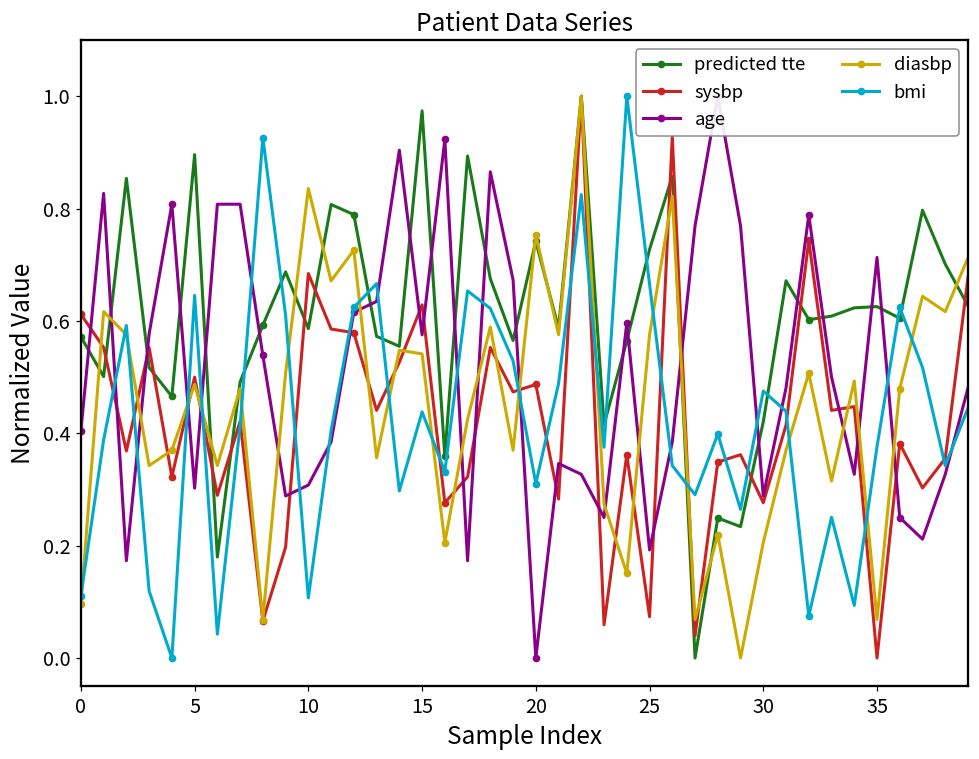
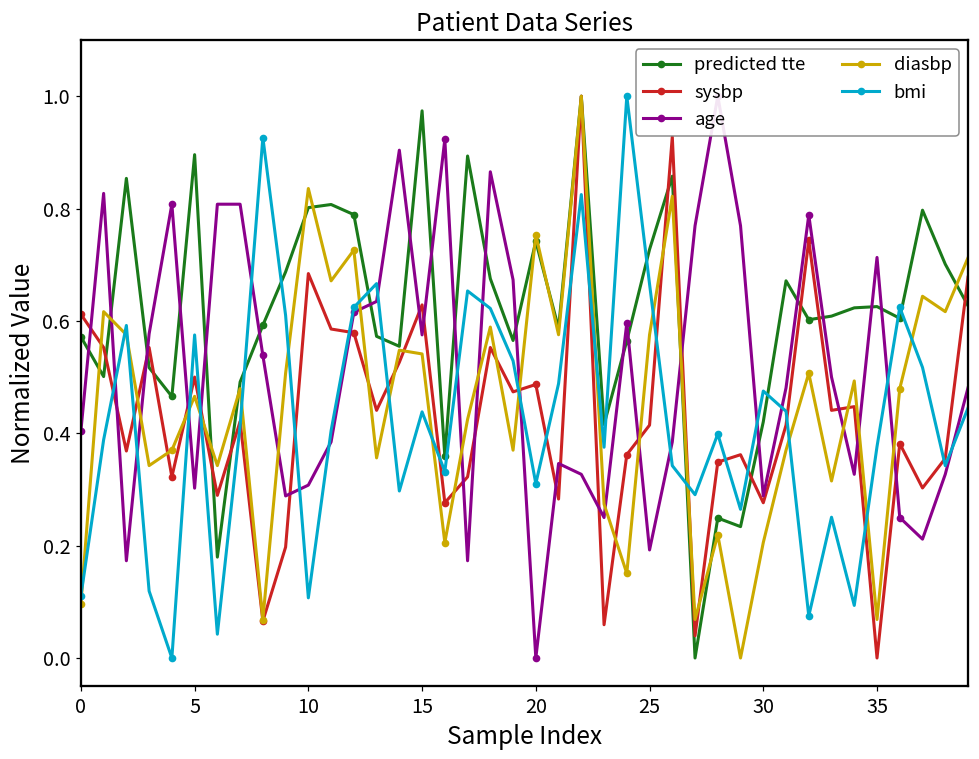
diasbp, 5: 0.49 -> 0.47
bmi, 5: 0.65 -> 0.57
predicted tte, 10: 0.59 -> 0.80
sysbp, 25: 0.07 -> 0.41
